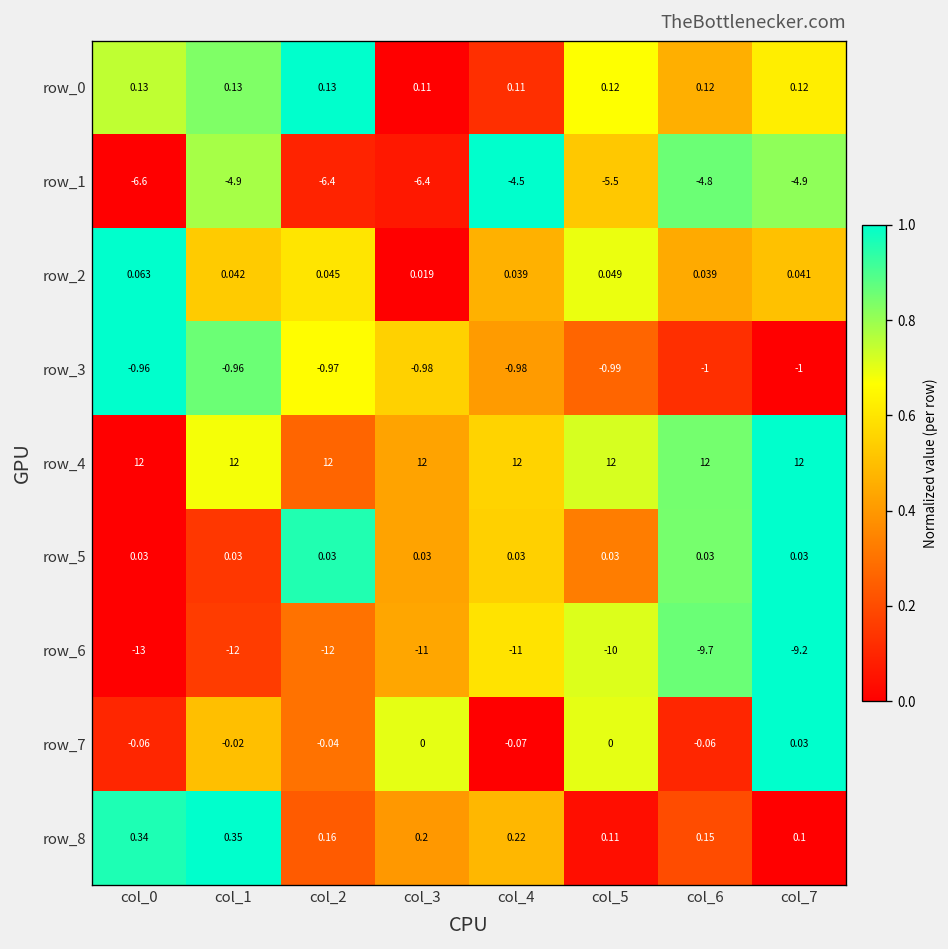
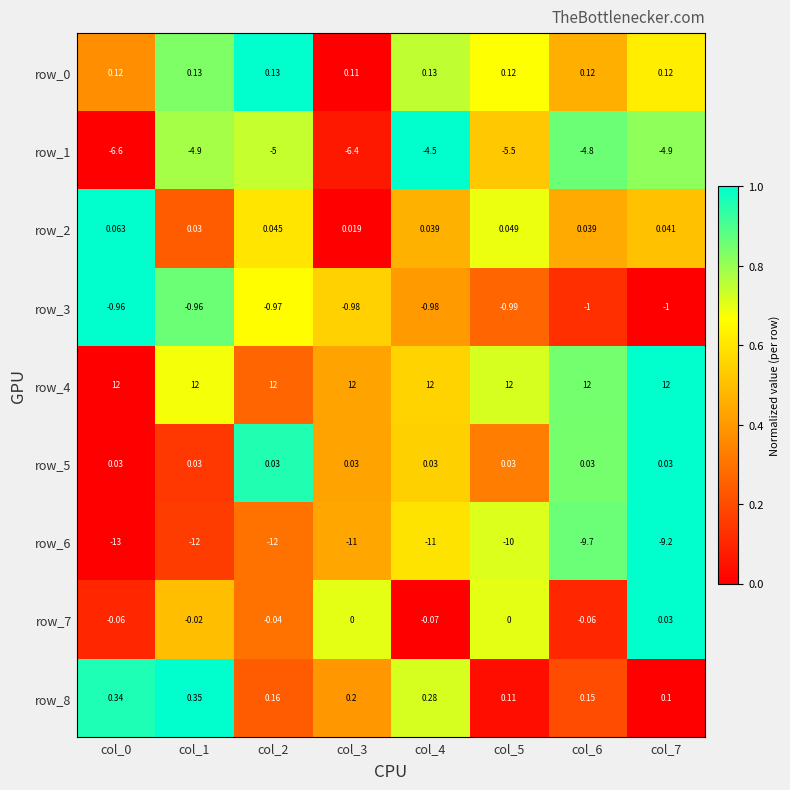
row_0, col_0: 0.13 -> 0.12
row_0, col_4: 0.11 -> 0.13
row_1, col_2: -6.4 -> -5
row_2, col_1: 0.042 -> 0.03
row_8, col_4: 0.22 -> 0.28
